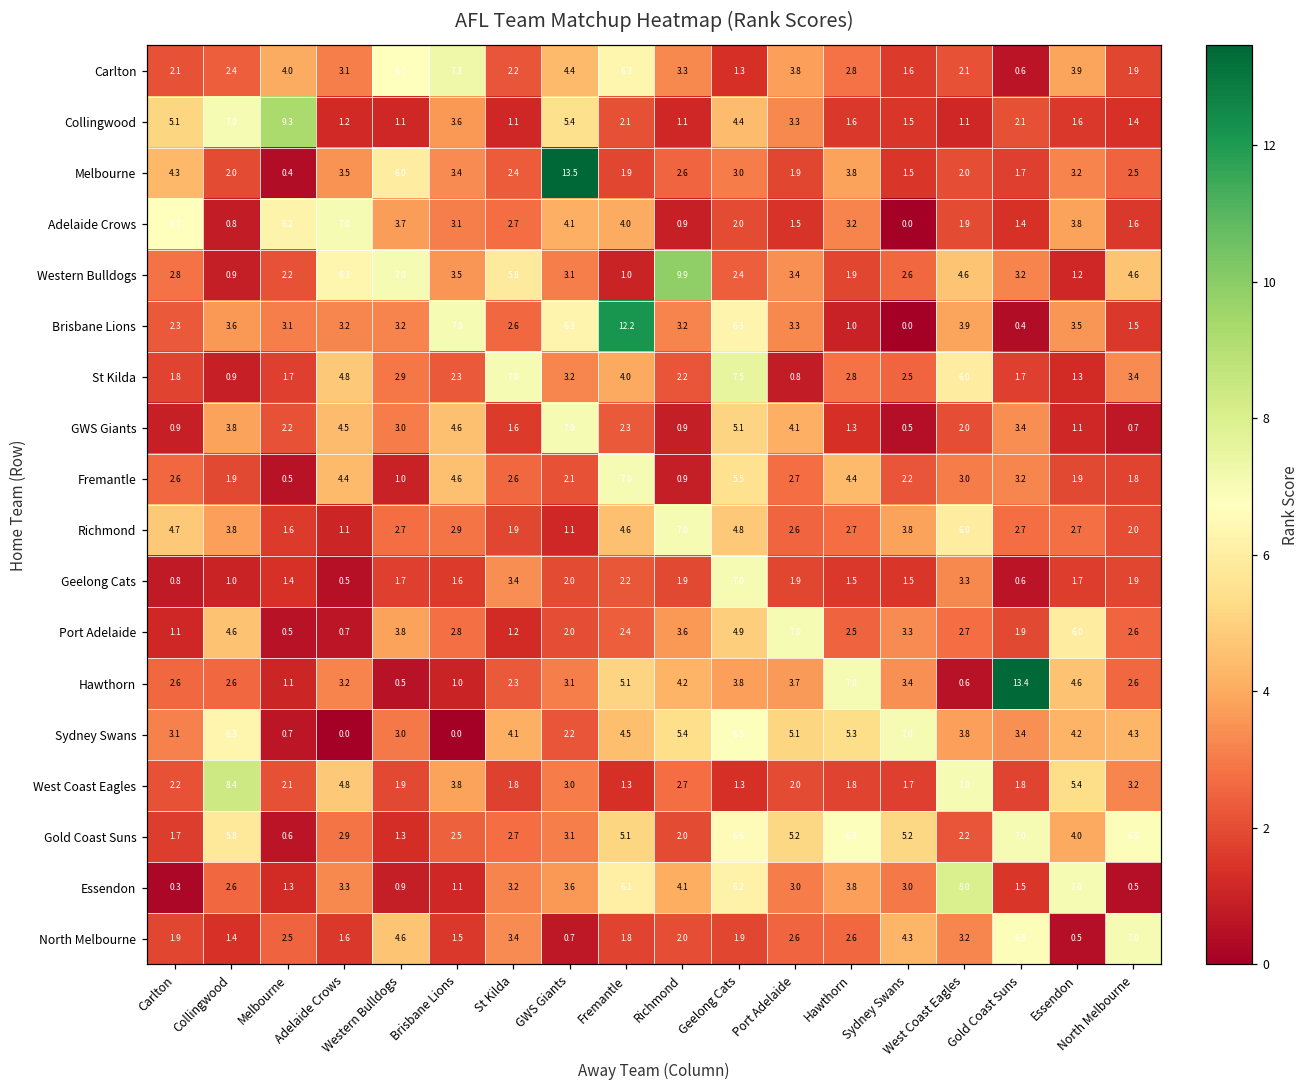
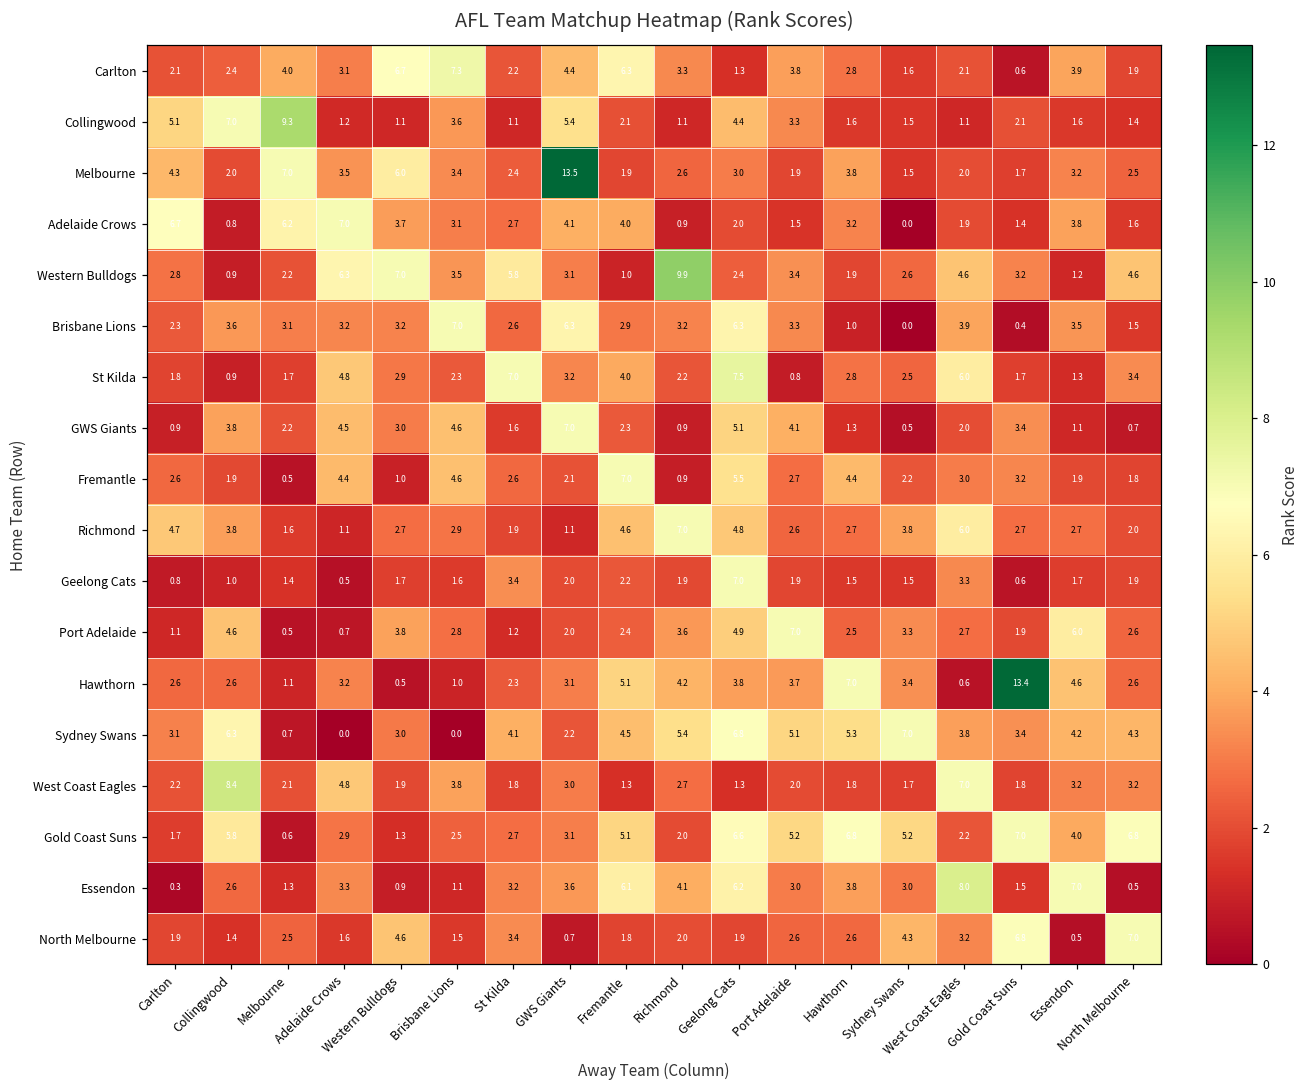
Melbourne, Melbourne: 0.4 -> 7.0
Brisbane Lions, Fremantle: 12.2 -> 2.9
West Coast Eagles, Essendon: 5.4 -> 3.2
